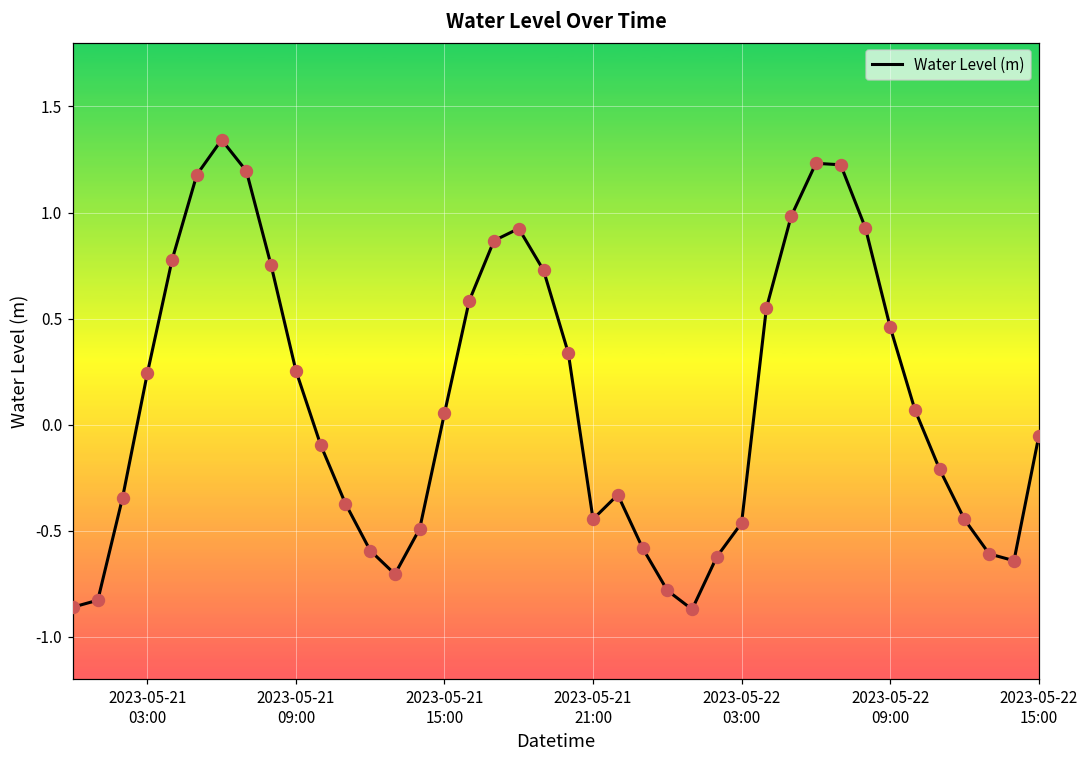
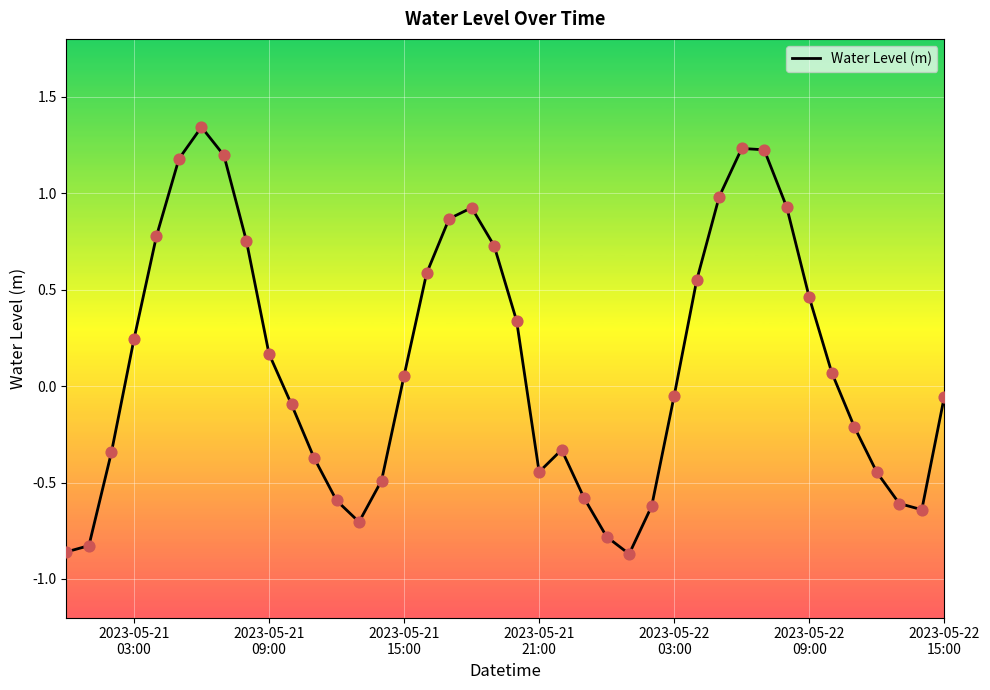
2023-05-21 09:00: 0.25 -> 0.17
2023-05-22 03:00: -0.46 -> -0.05
